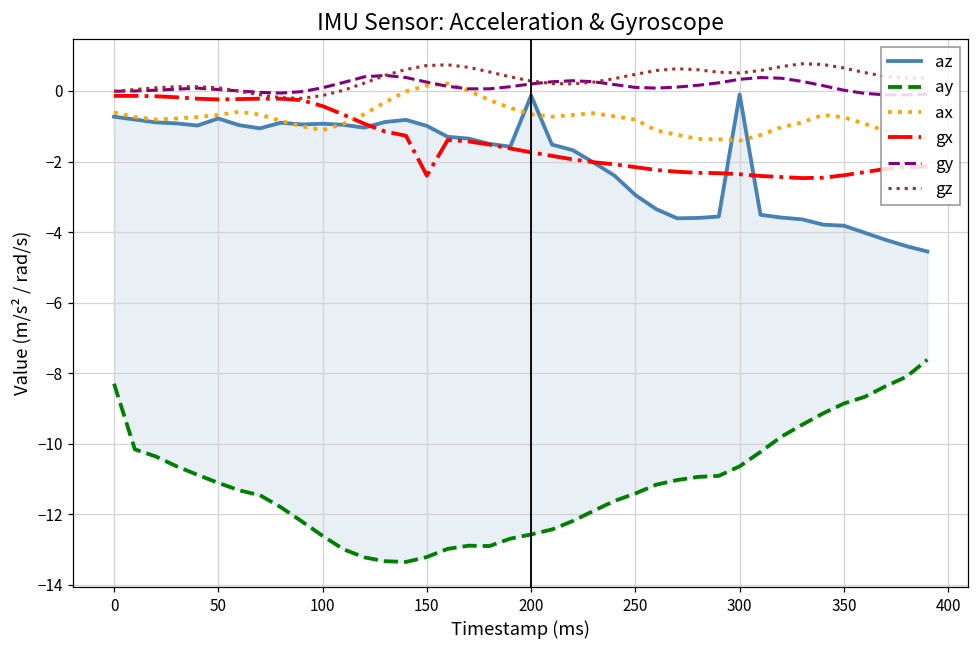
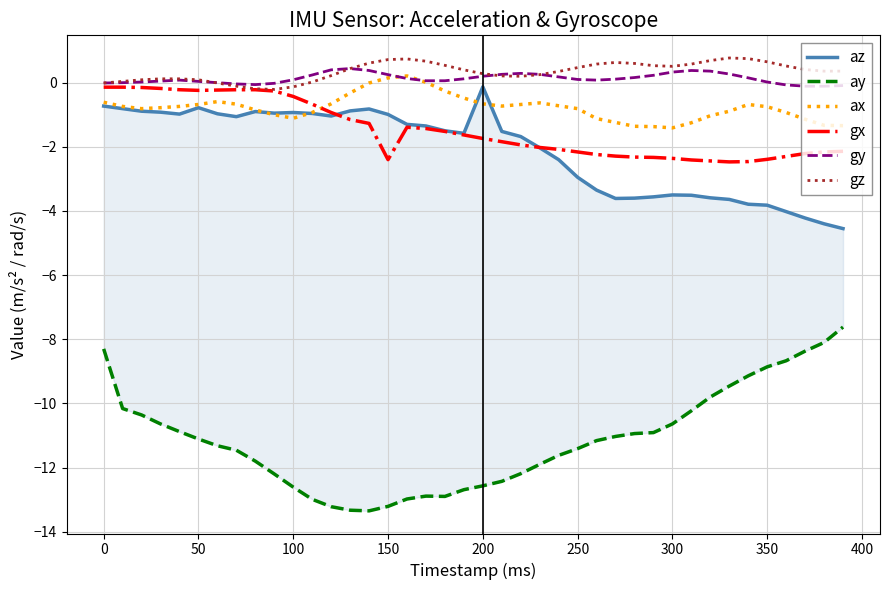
az, 300: -0.1 -> -3.5
